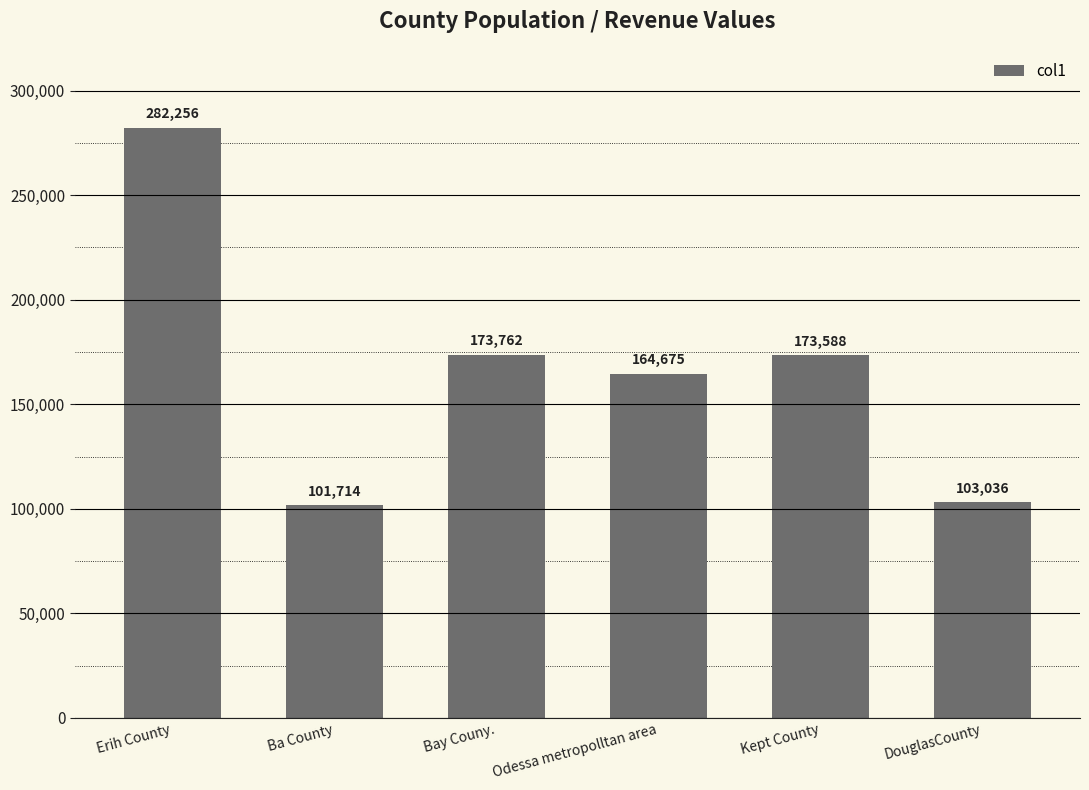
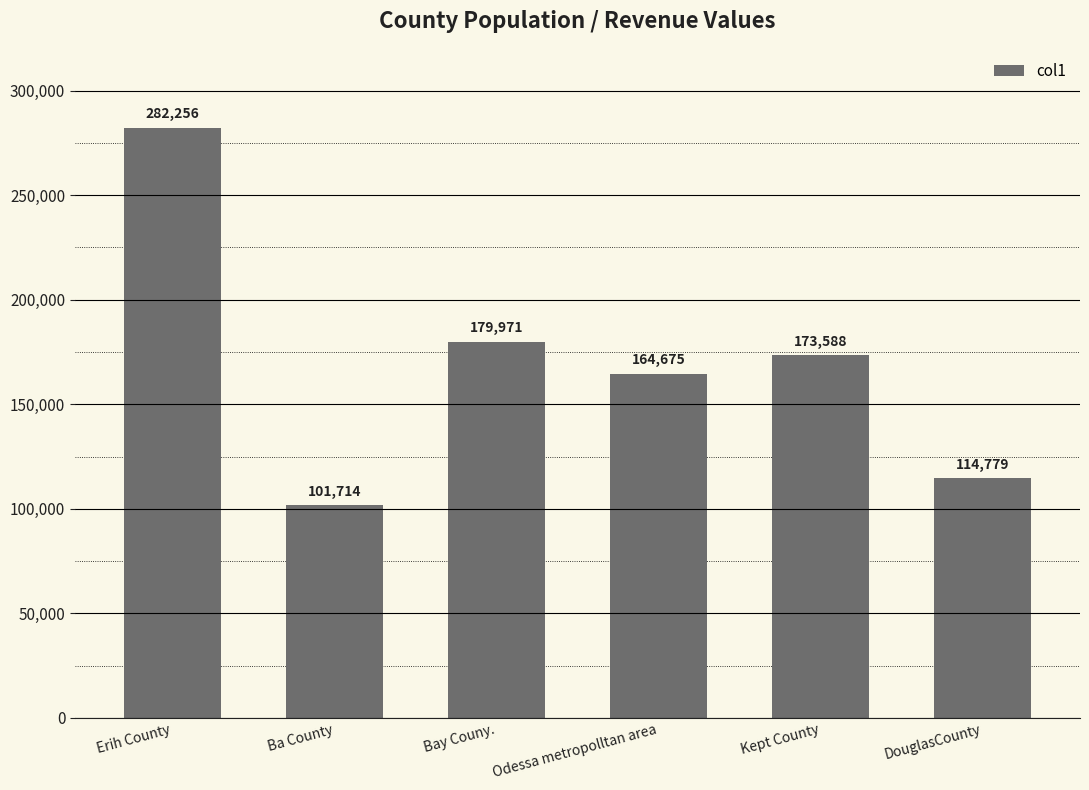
Bay Couny.: 173,762 -> 179,971
DouglasCounty: 103,036 -> 114,779
